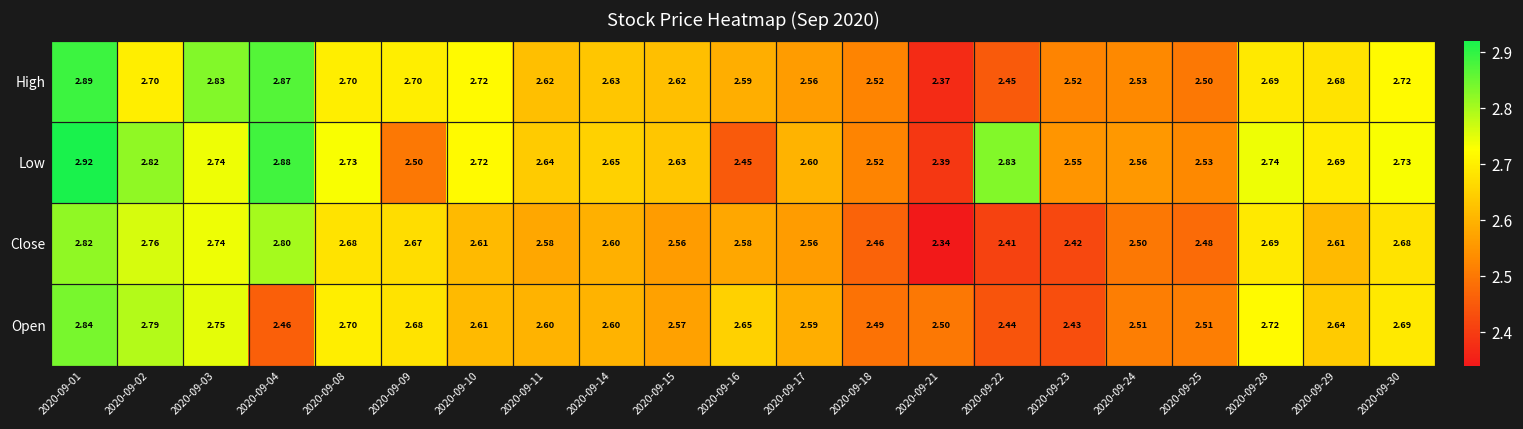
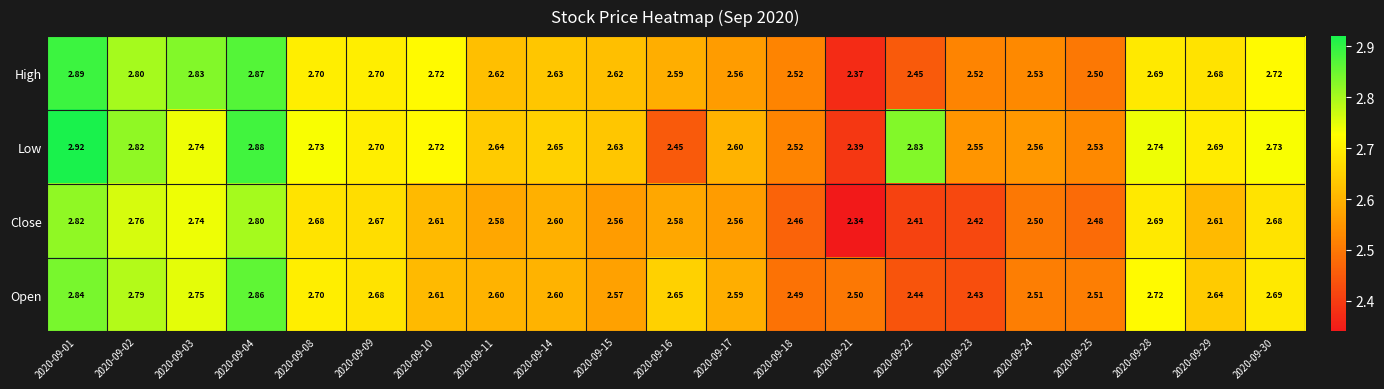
High, 2020-09-02: 2.70 -> 2.80
Low, 2020-09-09: 2.50 -> 2.70
Open, 2020-09-04: 2.46 -> 2.86
